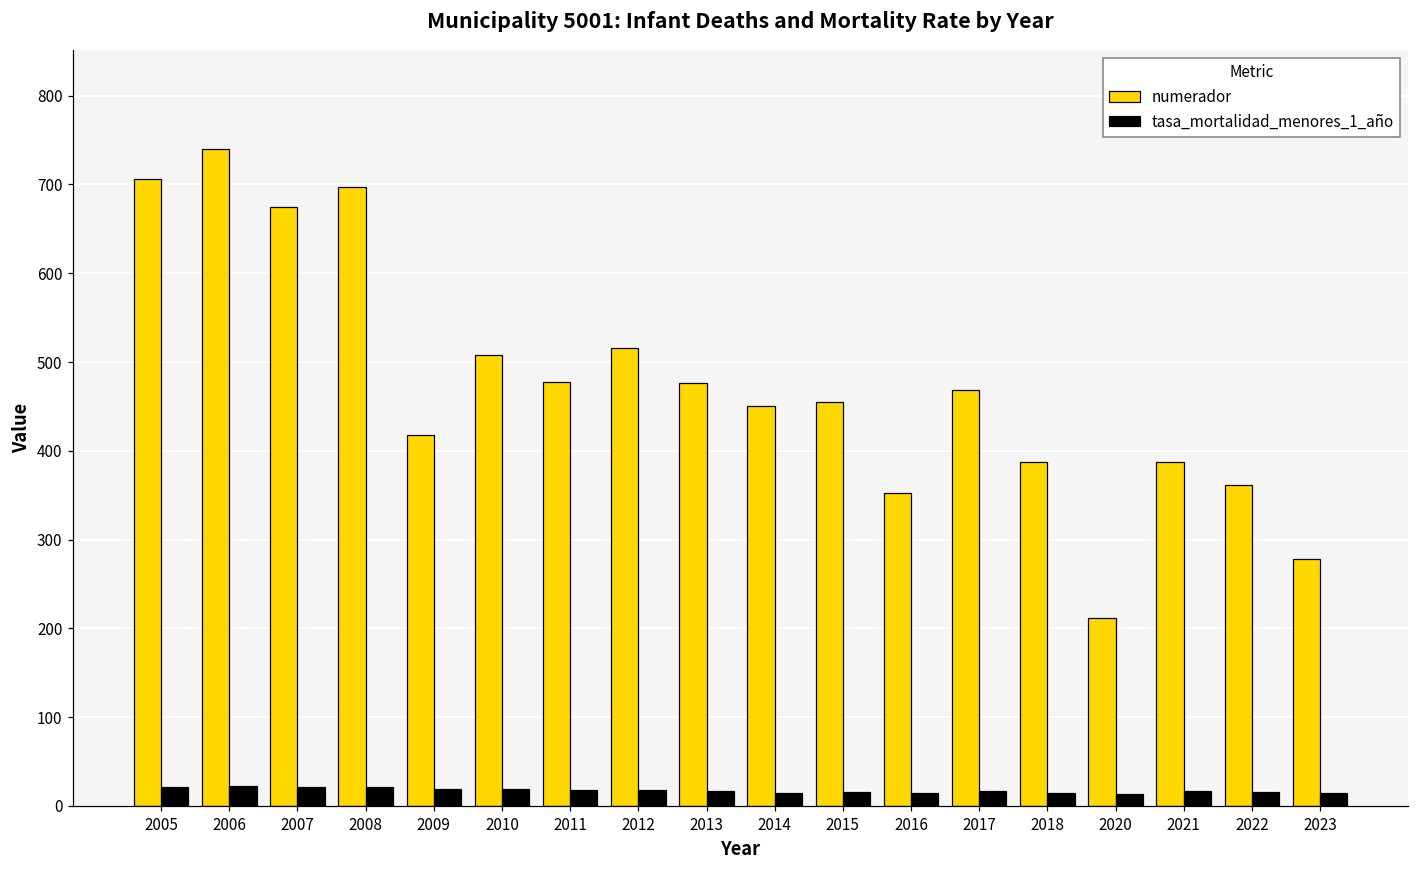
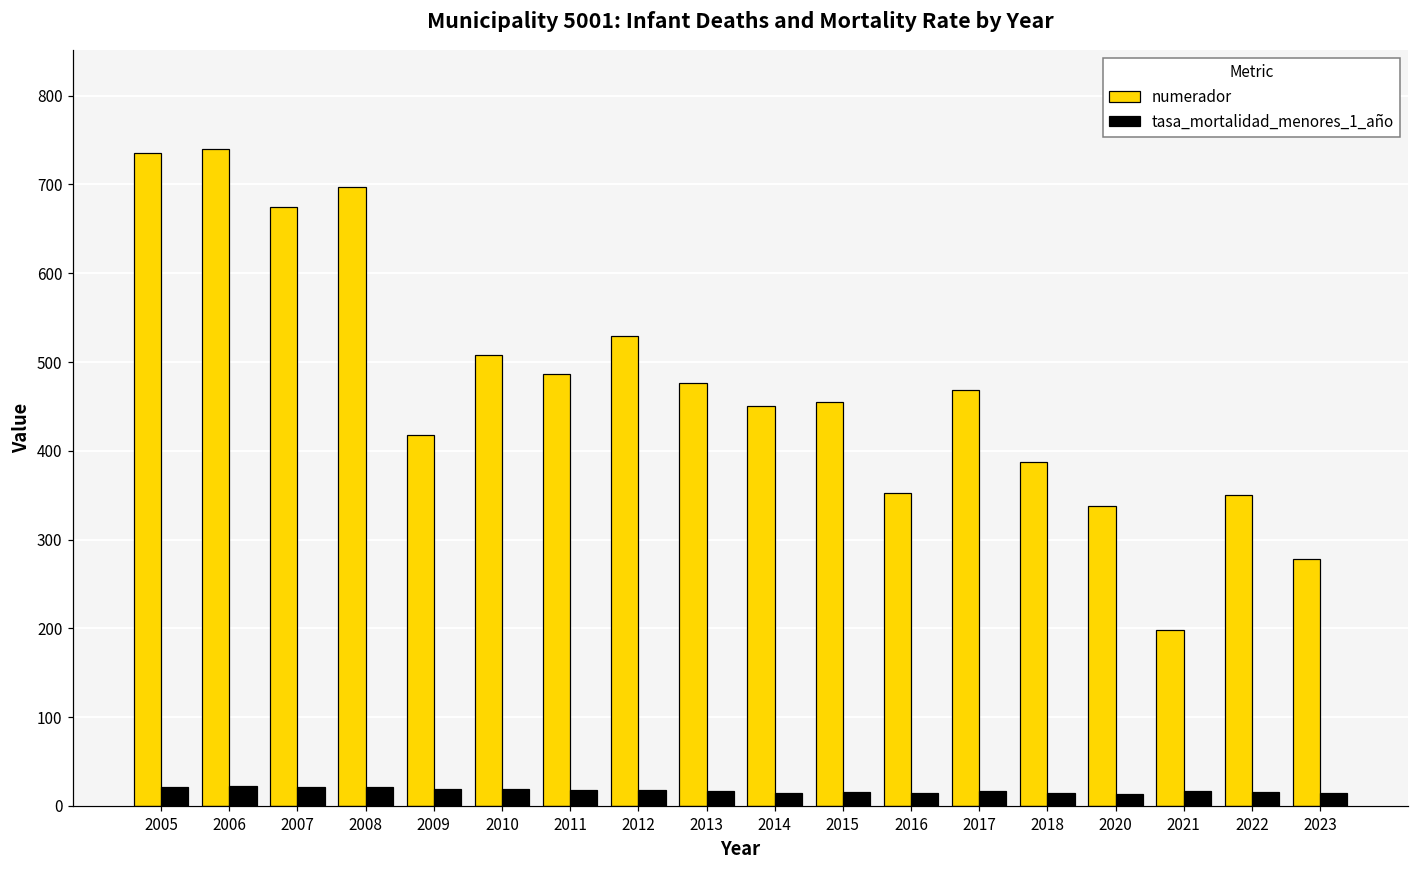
numerador, 2005: 710 -> 740
numerador, 2011: 480 -> 490
numerador, 2012: 520 -> 530
numerador, 2020: 210 -> 340
numerador, 2021: 390 -> 200
numerador, 2022: 360 -> 350
